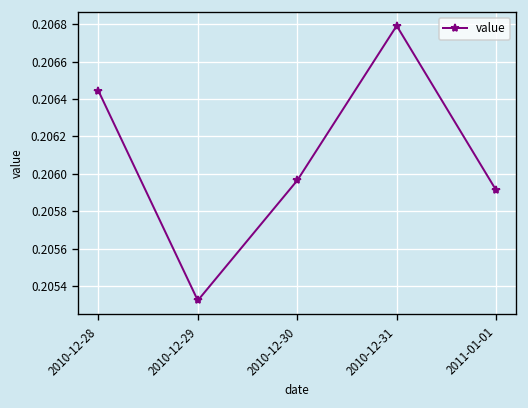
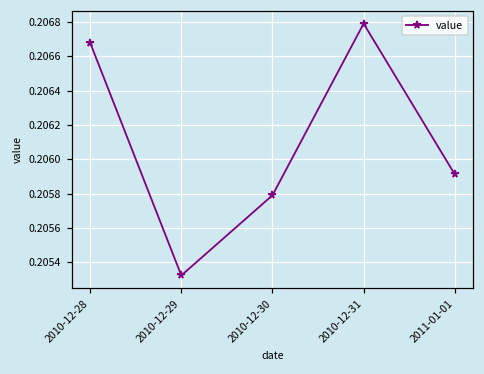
2010-12-28: 0.20644 -> 0.20668
2010-12-30: 0.20597 -> 0.20579
